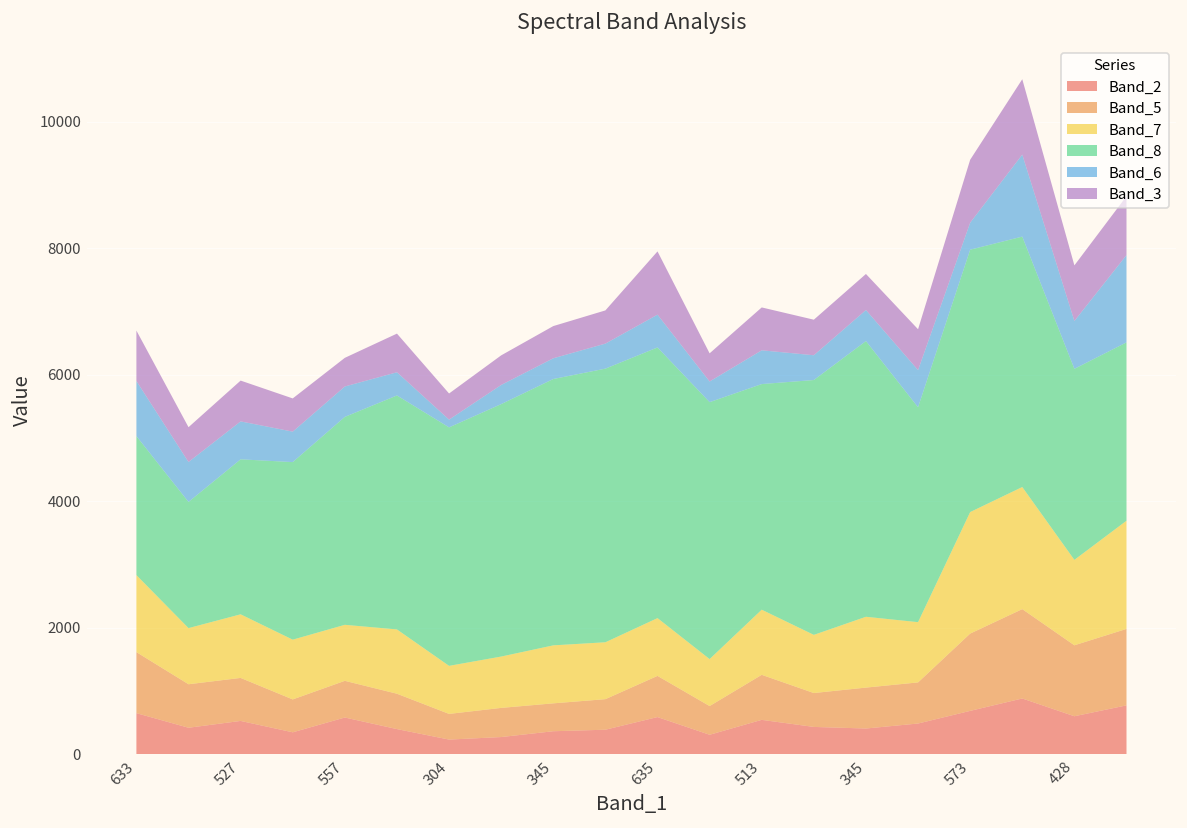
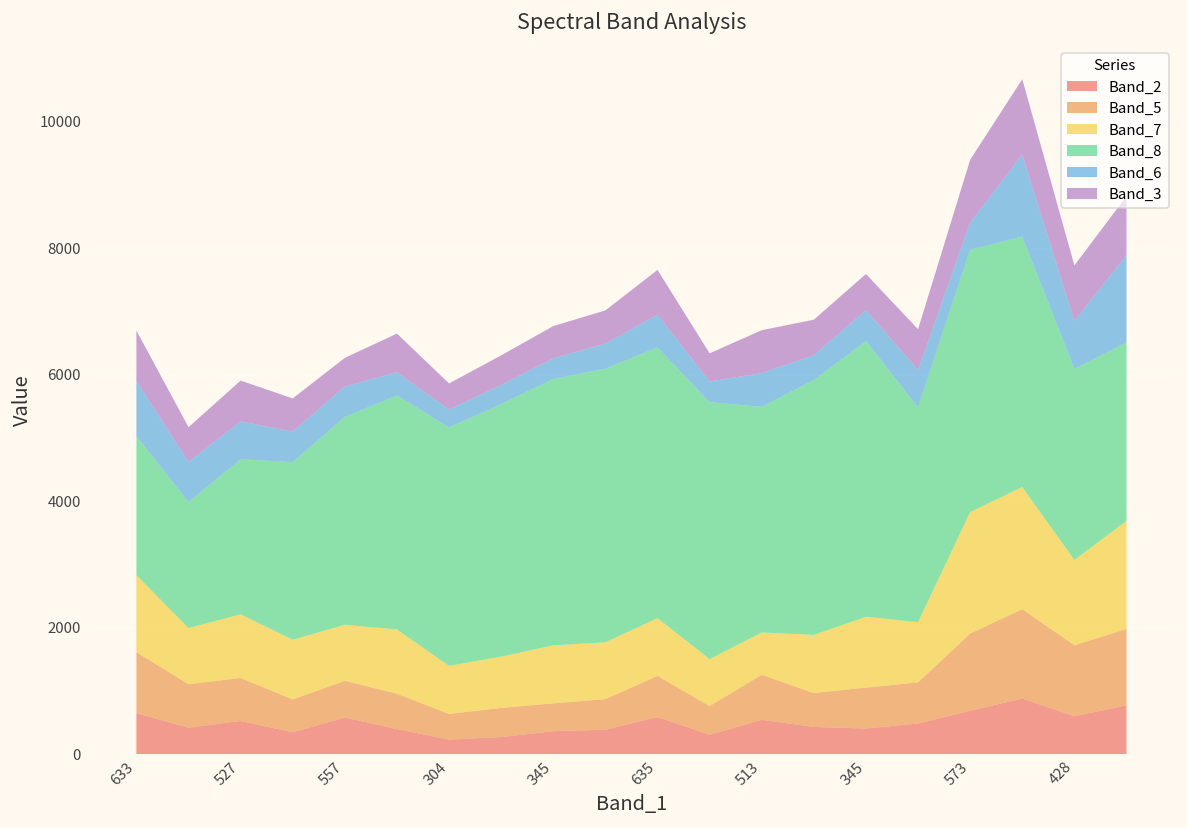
Band_6, 304: 100 -> 300
Band_3, 635: 1000 -> 700
Band_7, 513: 1000 -> 700
